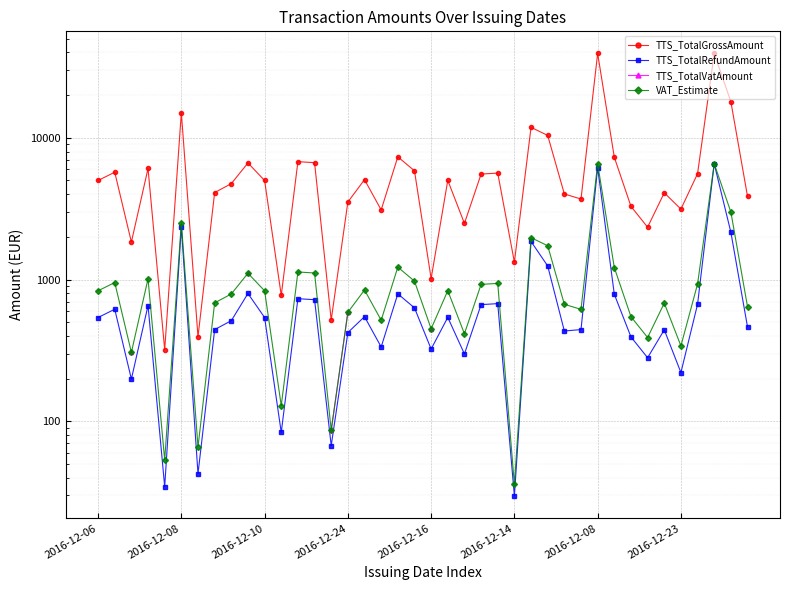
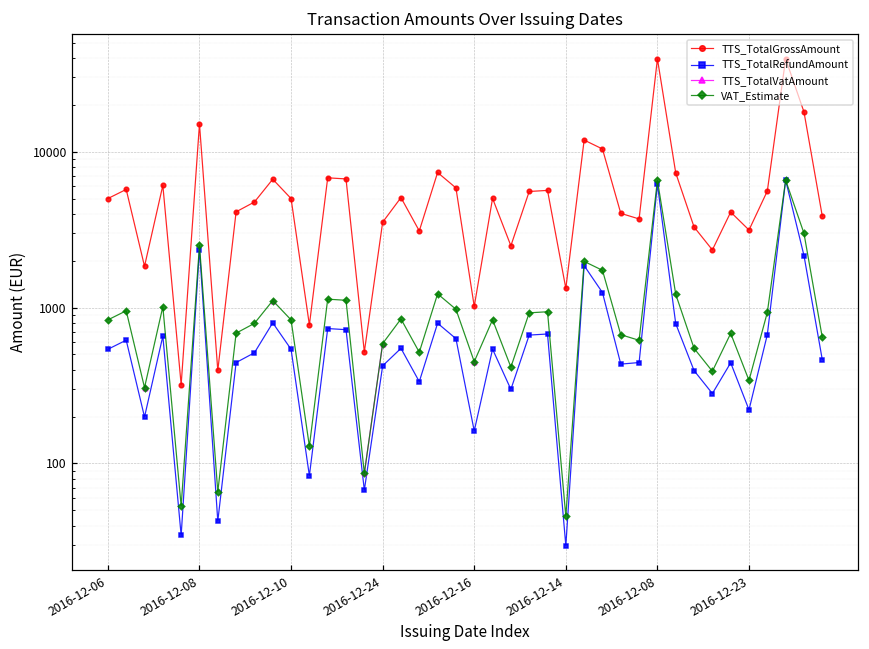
TTS_TotalRefundAmount, 2016-12-16: 320 -> 160
VAT_Estimate, 2016-12-14: 36 -> 46
